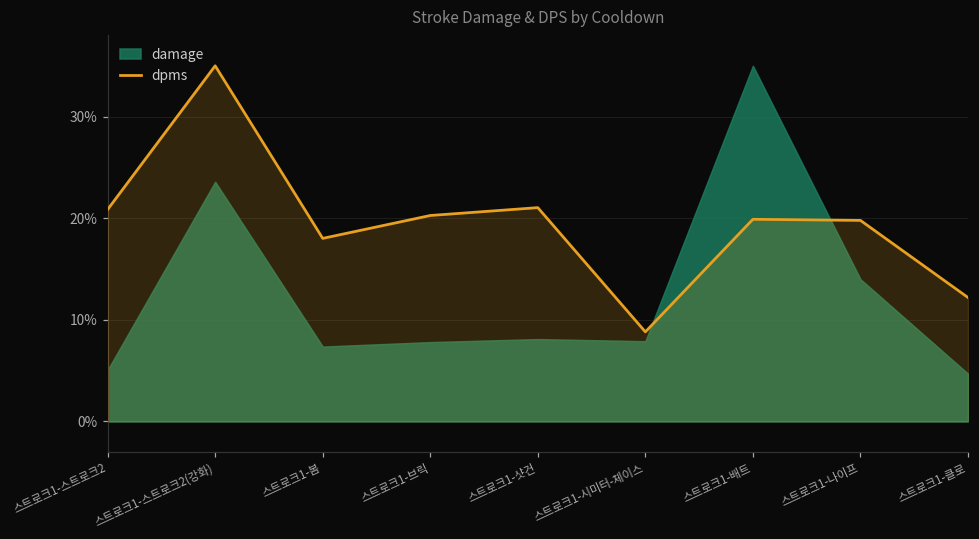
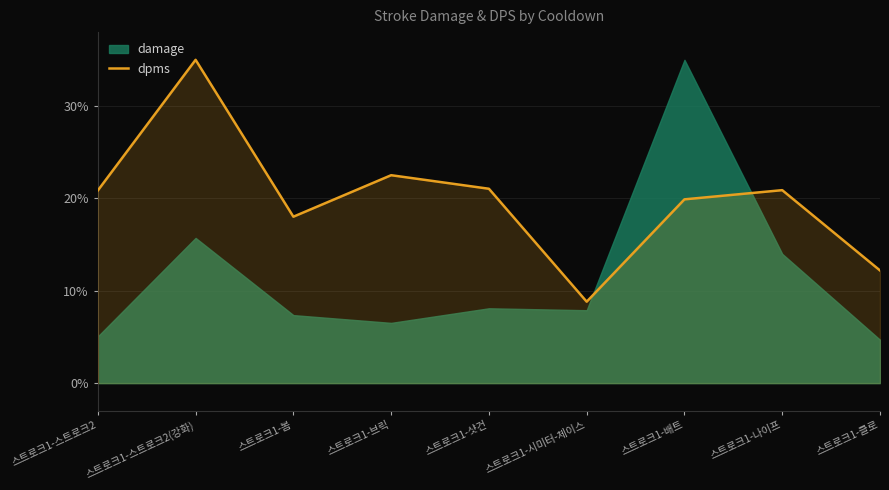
damage, 스트로크1-스트로크2(강화): 24% -> 16%
dpms, 스트로크1-브릭: 20% -> 23%
damage, 스트로크1-브릭: 8% -> 7%
dpms, 스트로크1-나이프: 20% -> 21%
